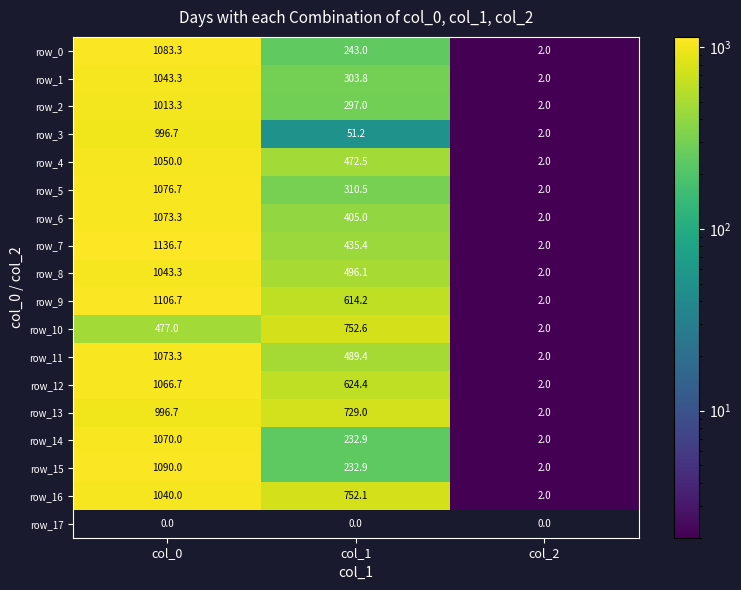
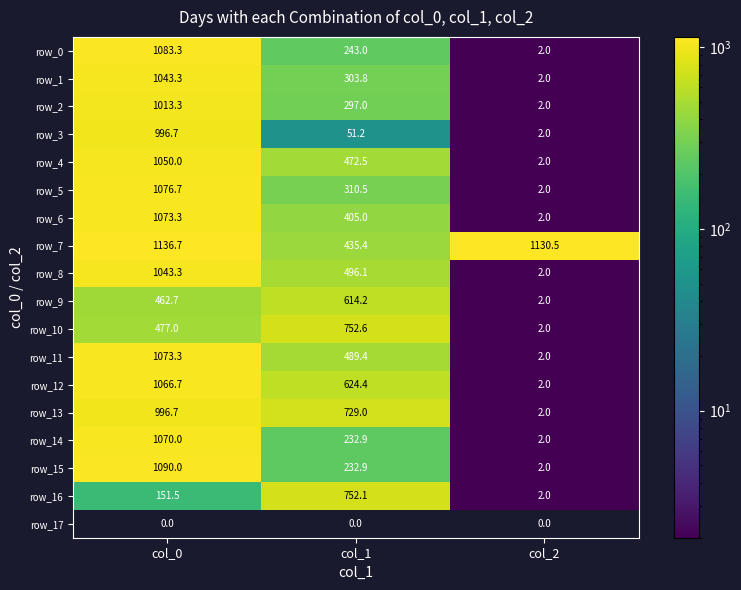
row_7, col_2: 2.0 -> 1130.5
row_9, col_0: 1106.7 -> 462.7
row_16, col_0: 1040.0 -> 151.5
